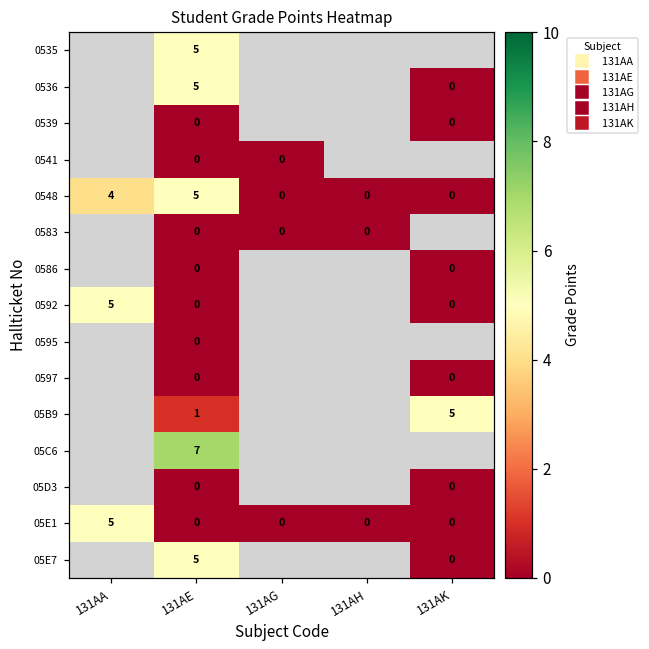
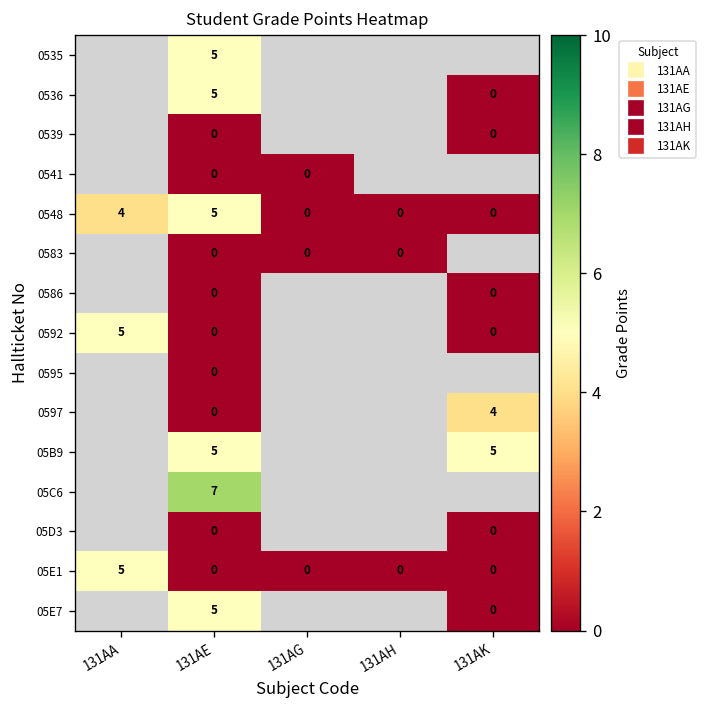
0597, 131AK: 0 -> 4
05B9, 131AE: 1 -> 5
